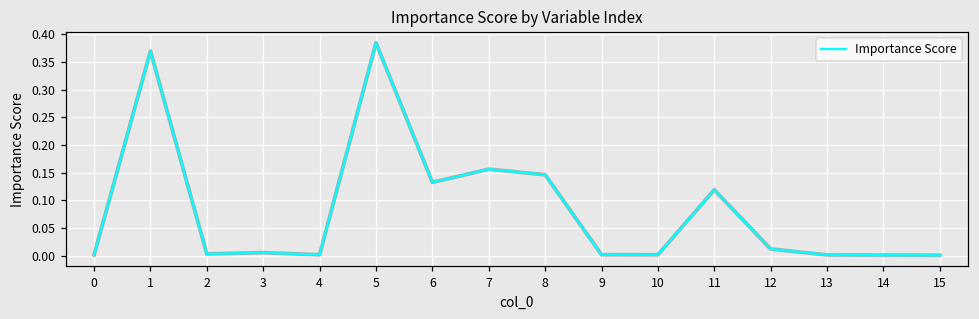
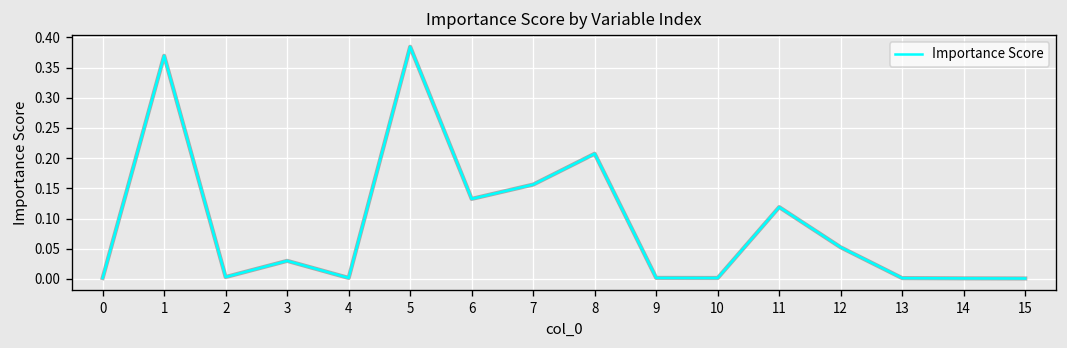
3: 0.01 -> 0.03
8: 0.15 -> 0.21
12: 0.01 -> 0.05
